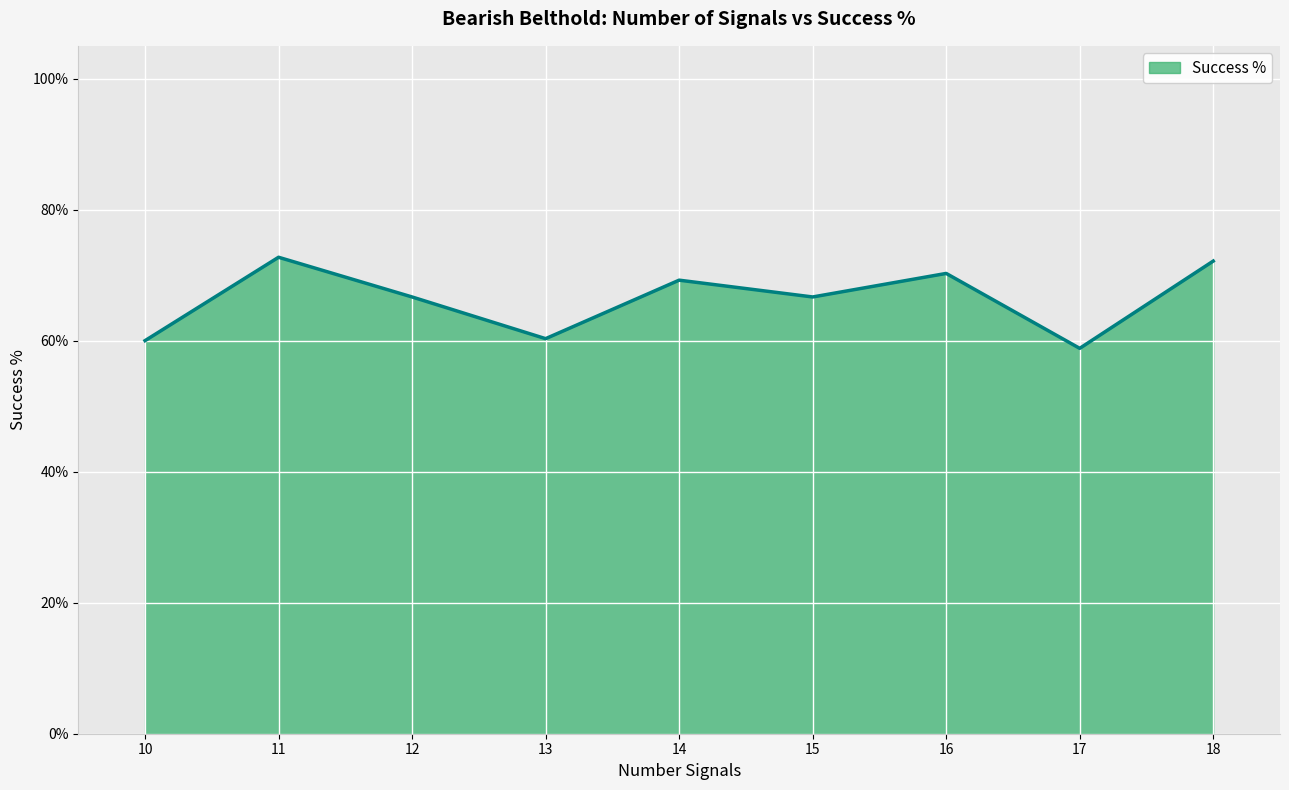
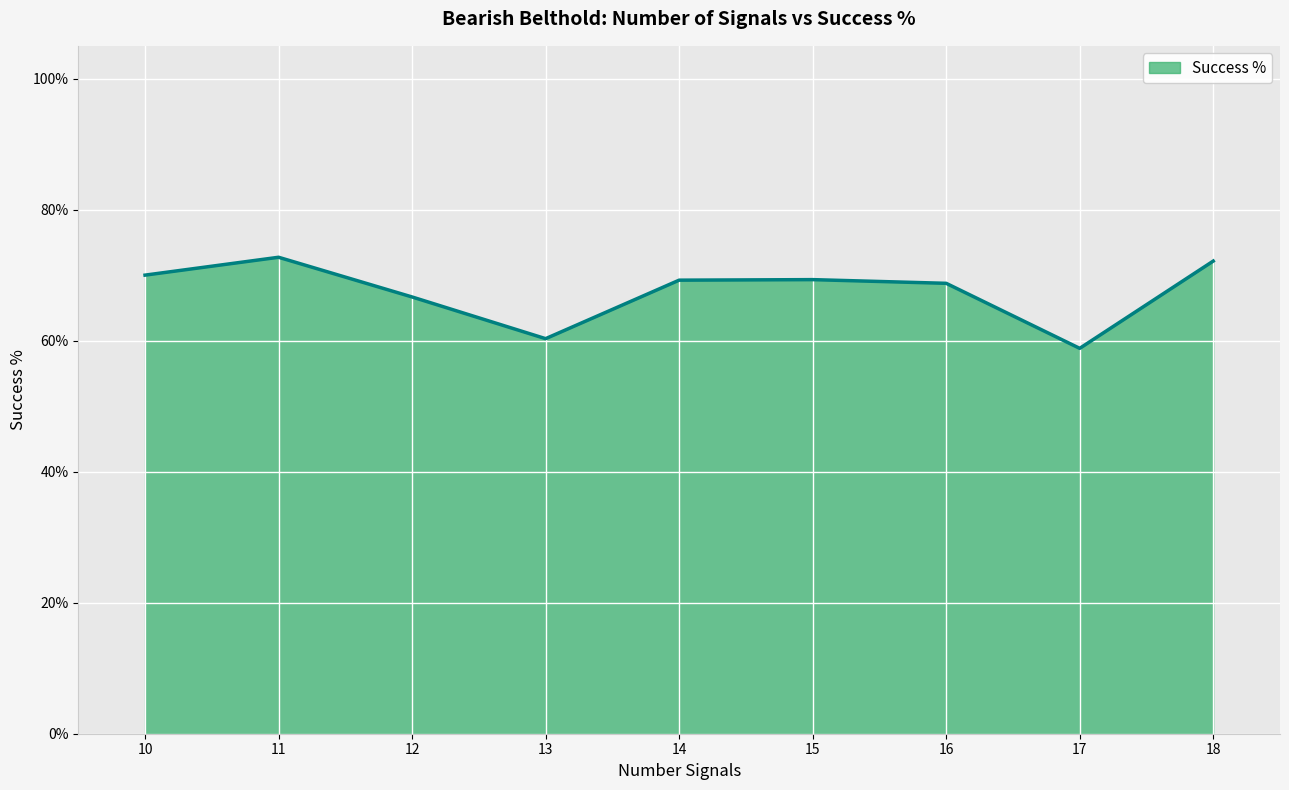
10: 60% -> 70%
15: 67% -> 69%
16: 70% -> 69%
